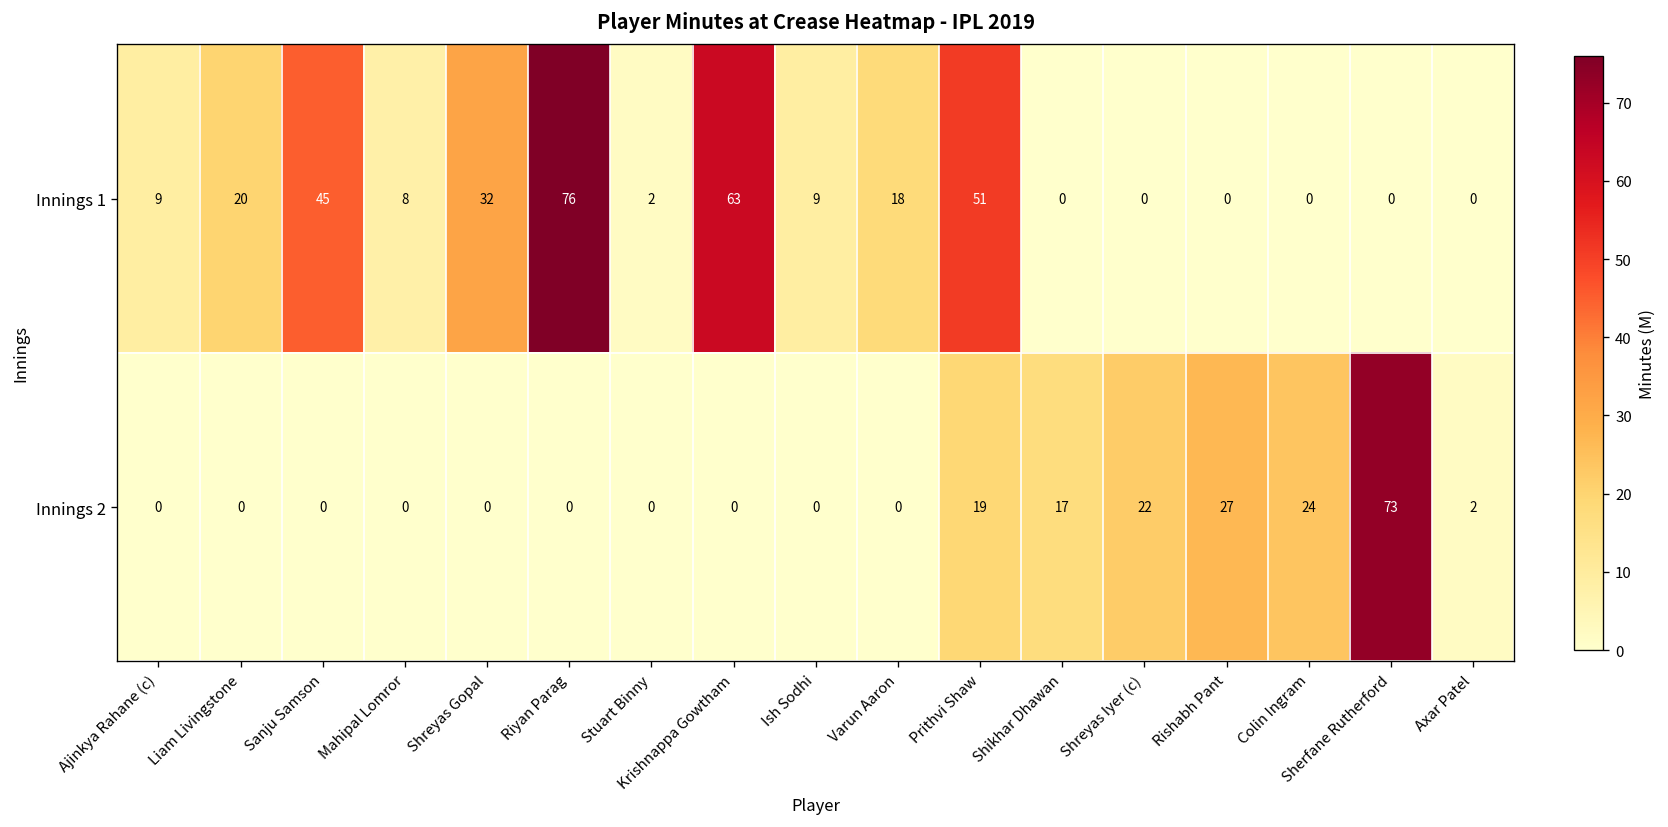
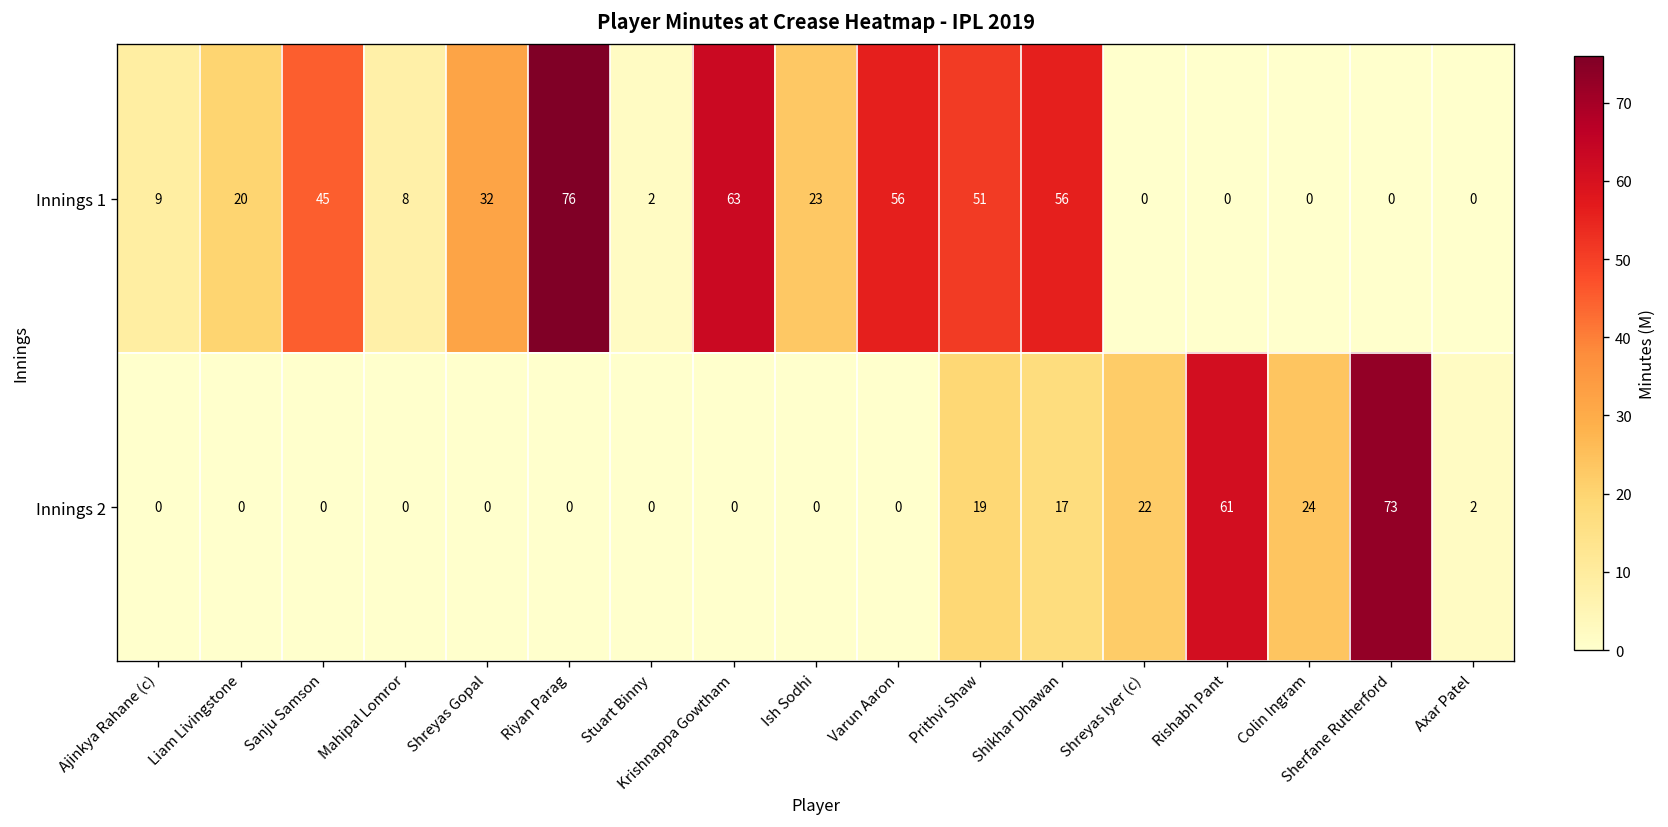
Innings 1, Ish Sodhi: 9 -> 23
Innings 1, Varun Aaron: 18 -> 56
Innings 1, Shikhar Dhawan: 0 -> 56
Innings 2, Rishabh Pant: 27 -> 61
